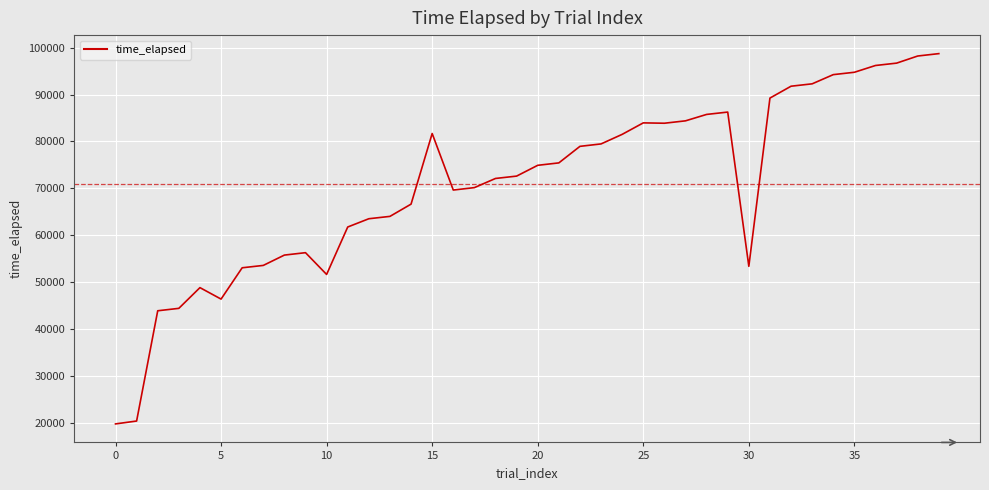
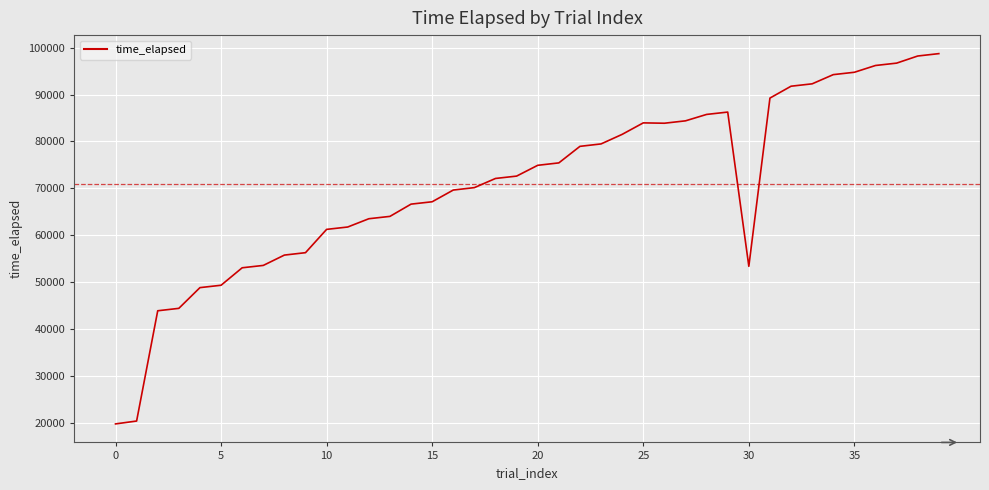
5: 46000 -> 49000
10: 52000 -> 61000
15: 82000 -> 67000
